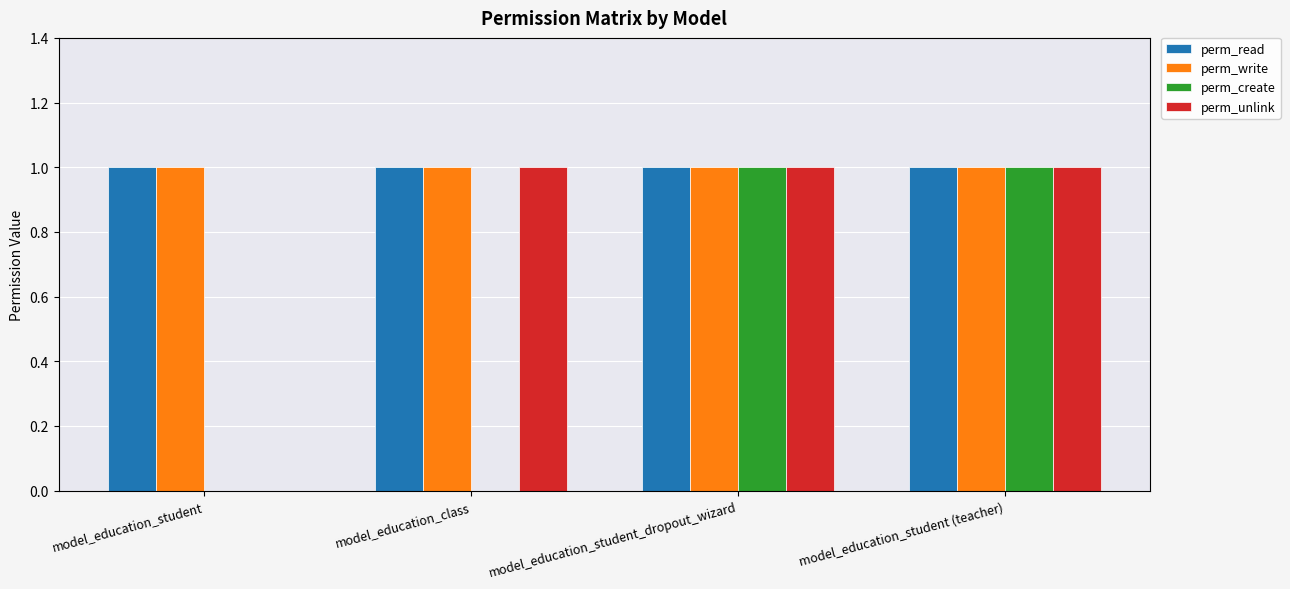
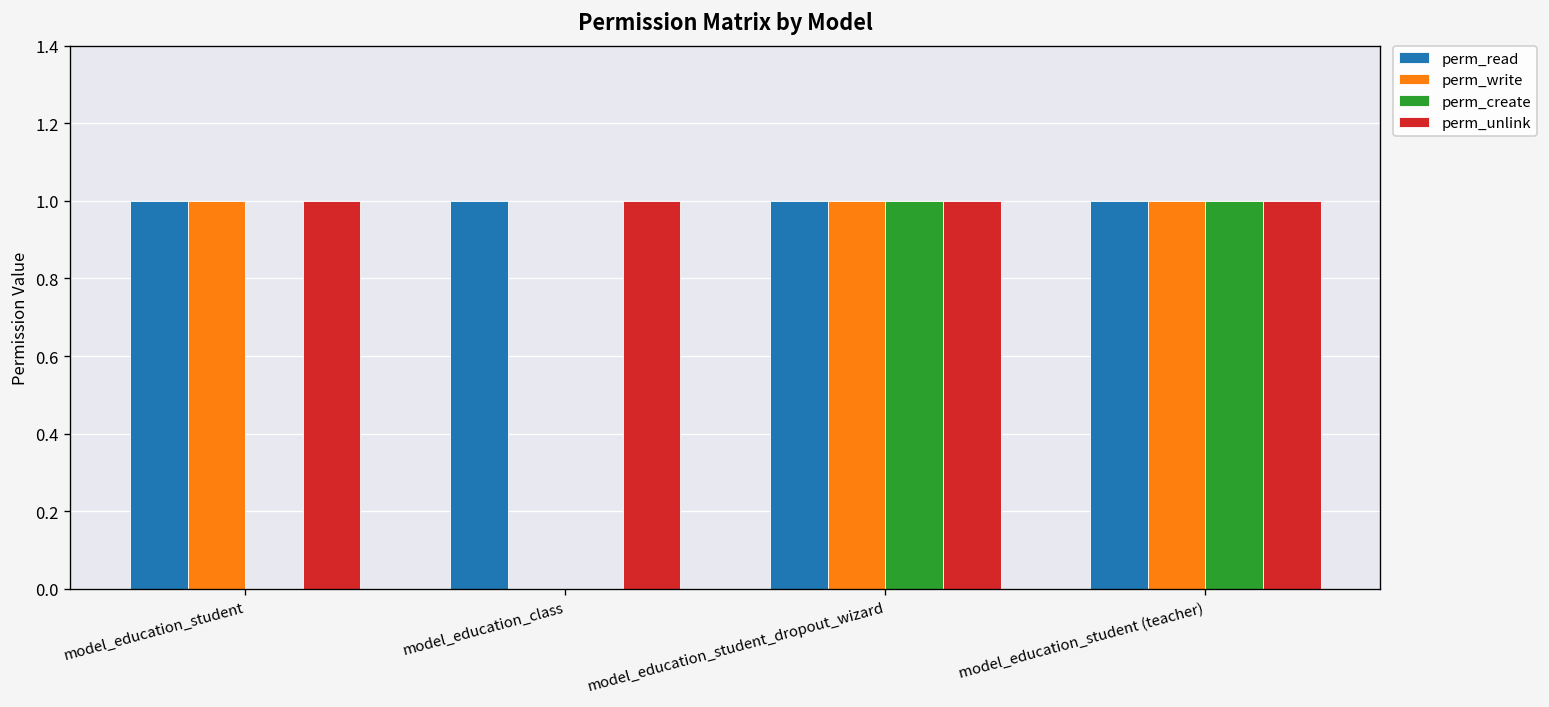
perm_unlink, model_education_student: 0 -> 1
perm_write, model_education_class: 1 -> 0
